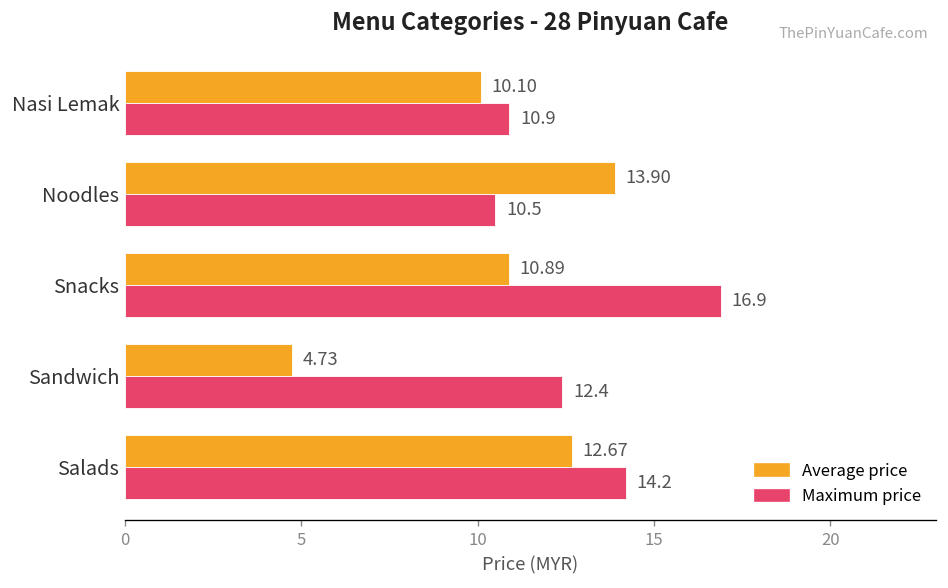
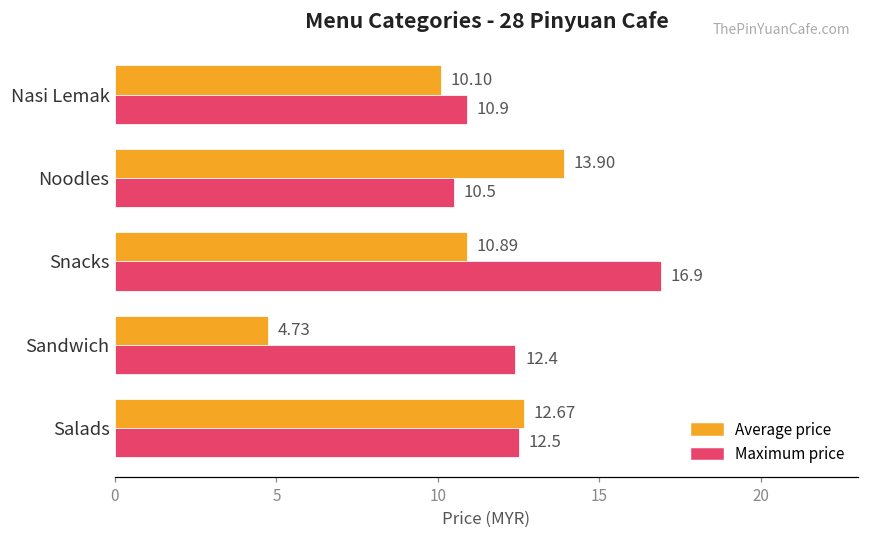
Maximum price, Salads: 14.2 -> 12.5
